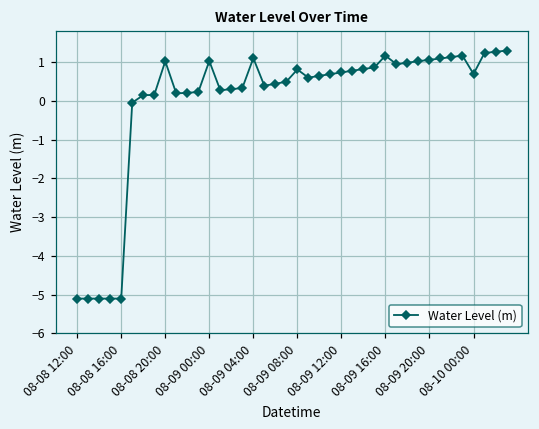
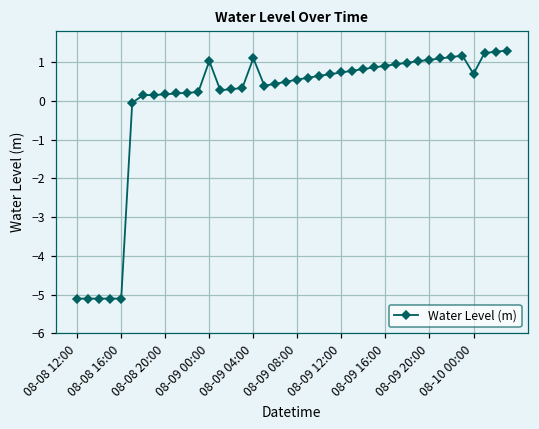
08-08 20:00: 1.0 -> 0.2
08-09 08:00: 0.8 -> 0.6
08-09 16:00: 1.2 -> 0.9
